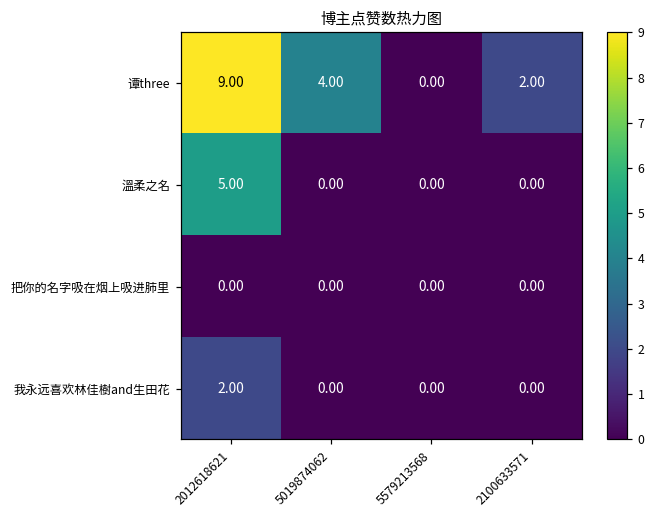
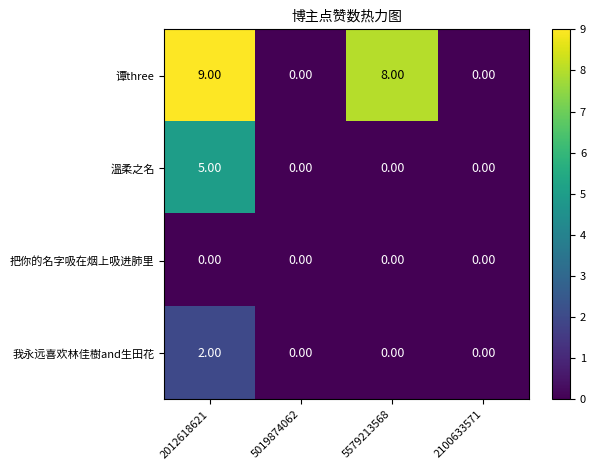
谭three, 5019874062: 4.00 -> 0.00
谭three, 5579213568: 0.00 -> 8.00
谭three, 2100633571: 2.00 -> 0.00
